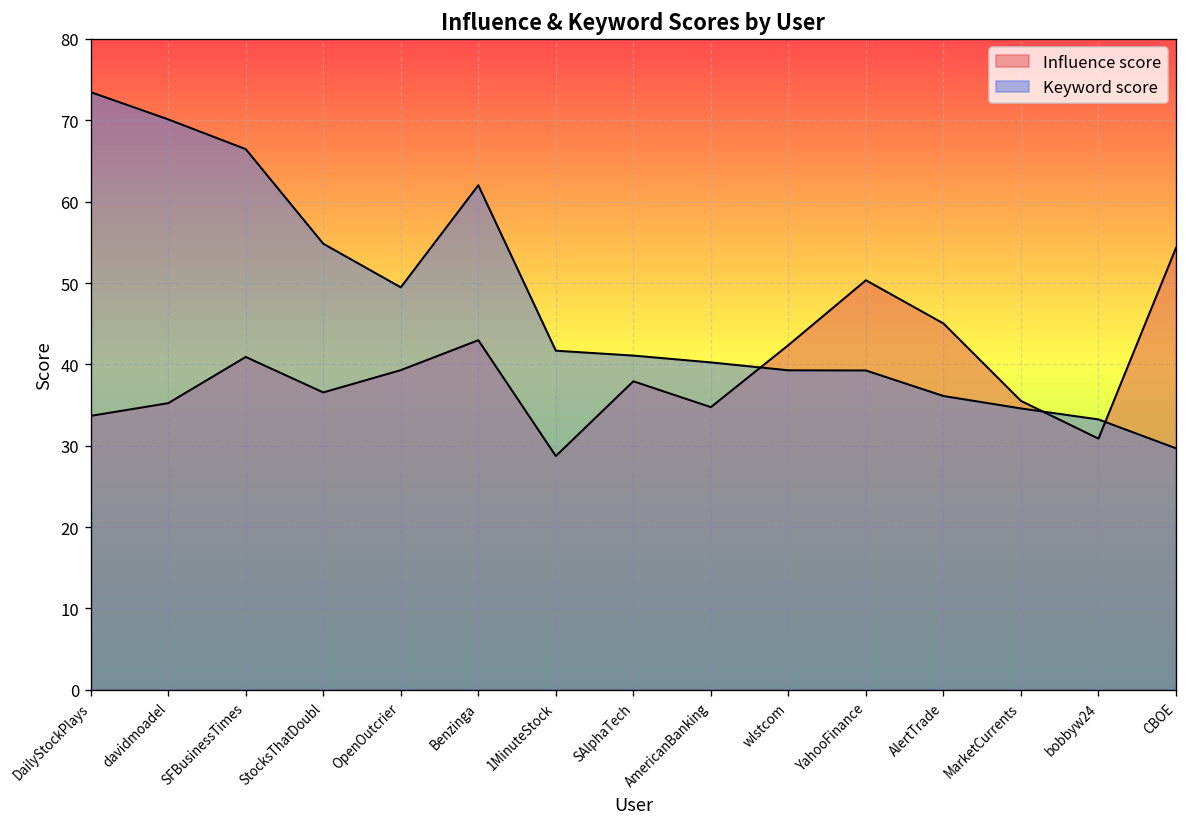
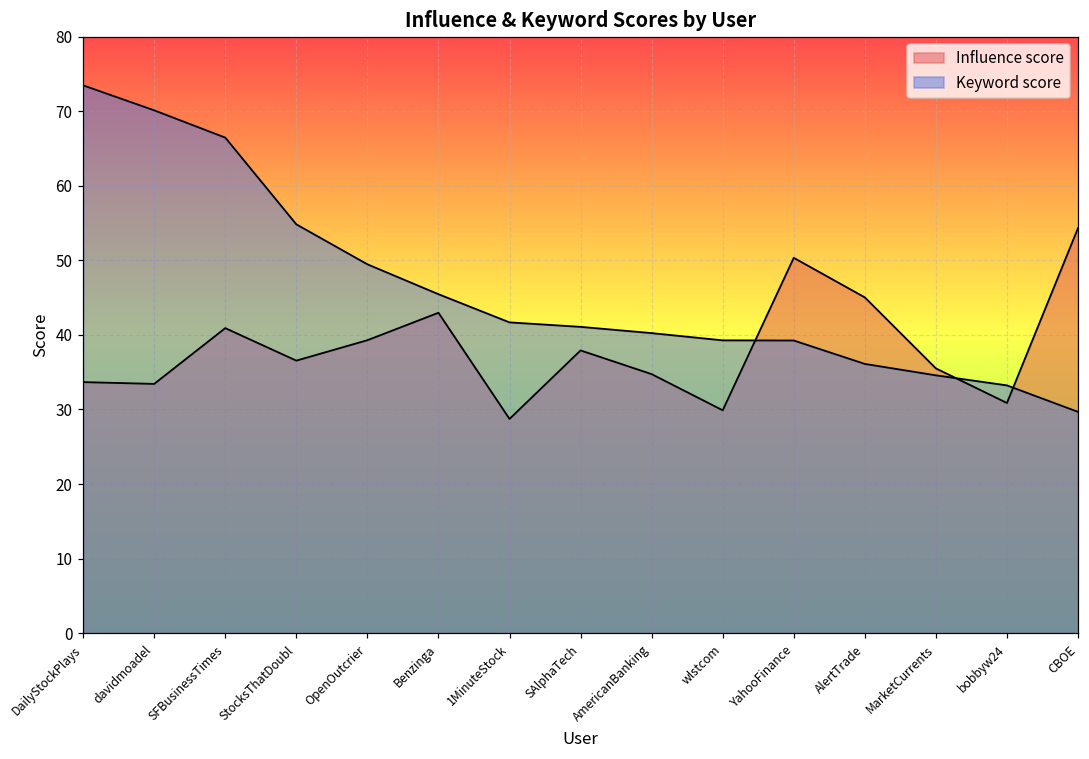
Influence score, davidmoadel: 35 -> 33
Keyword score, Benzinga: 62 -> 45
Influence score, wlstcom: 42 -> 30
